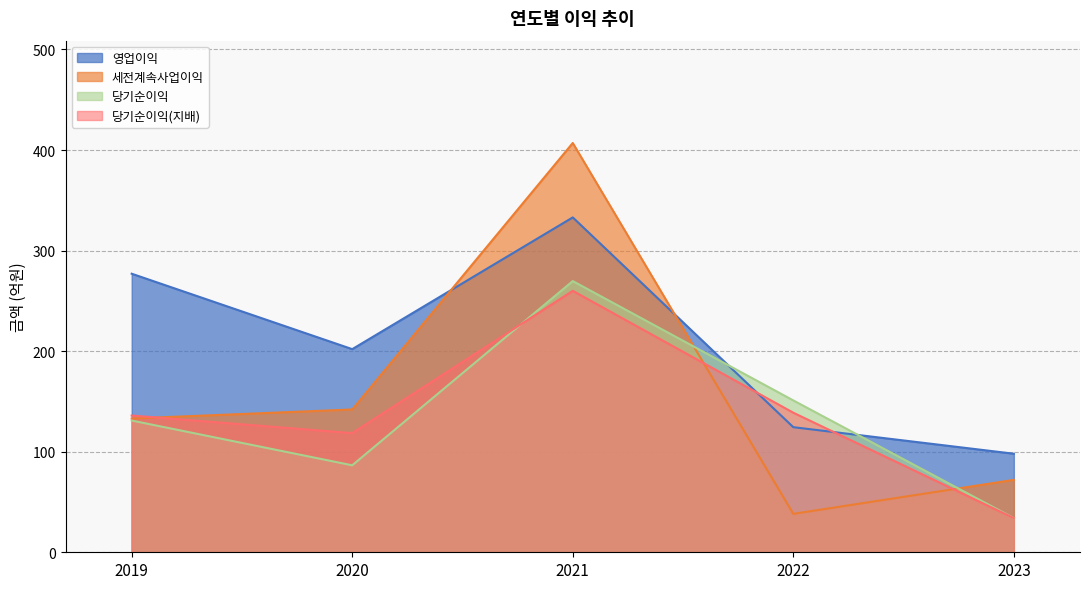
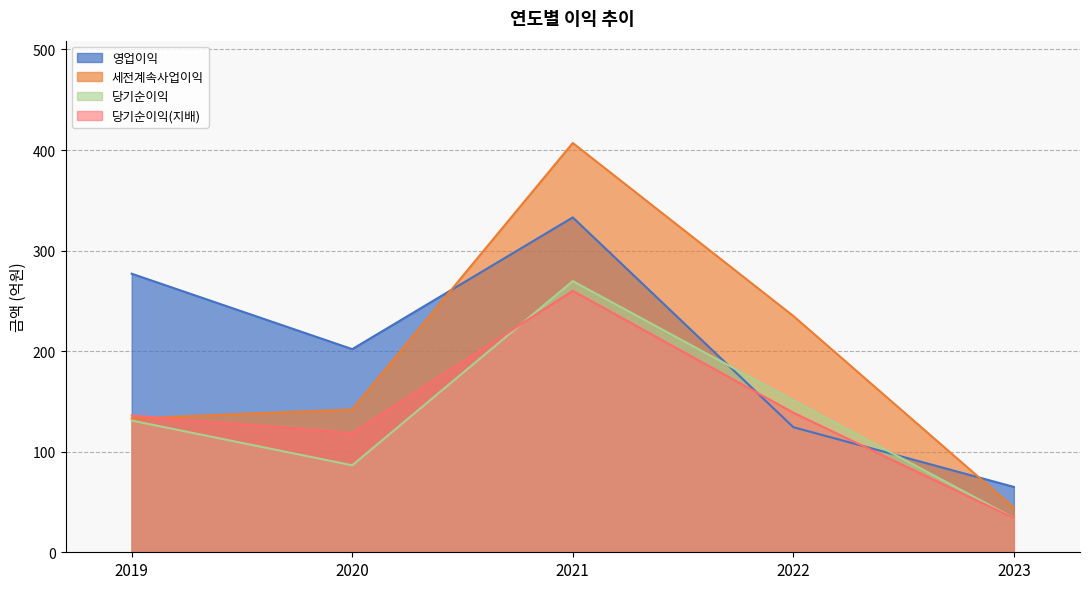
세전계속사업이익, 2022: 38 -> 235
영업이익, 2023: 98 -> 65
세전계속사업이익, 2023: 72 -> 44
